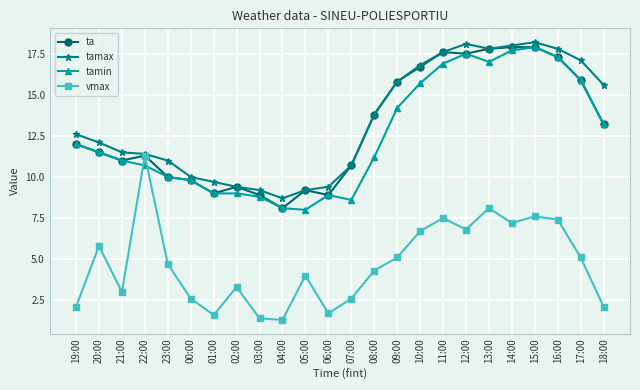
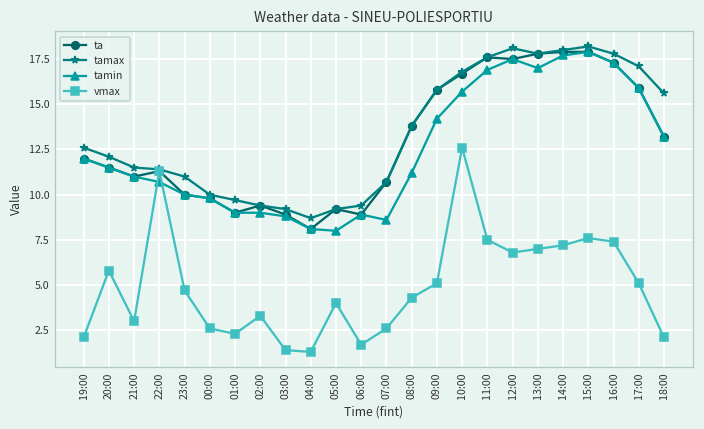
vmax, 01:00: 1.6 -> 2.3
vmax, 10:00: 6.7 -> 12.6
vmax, 13:00: 8.1 -> 7.0
